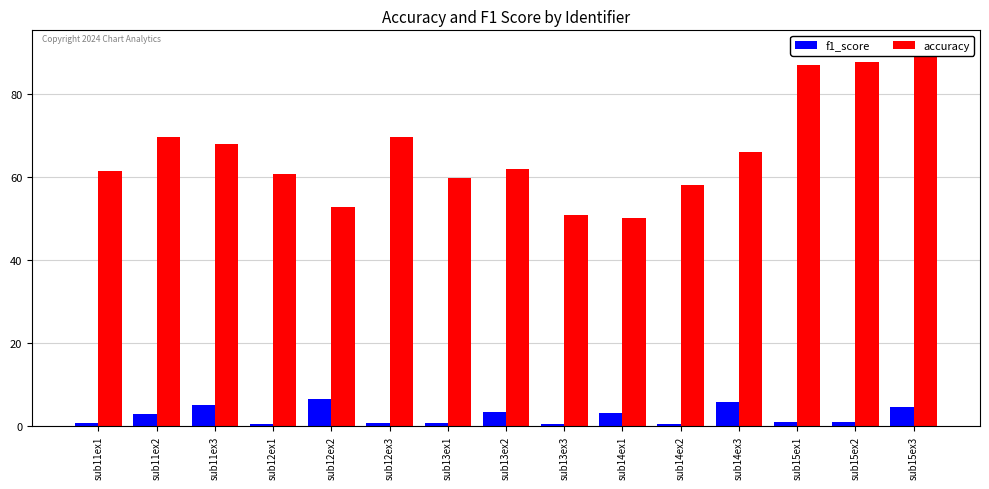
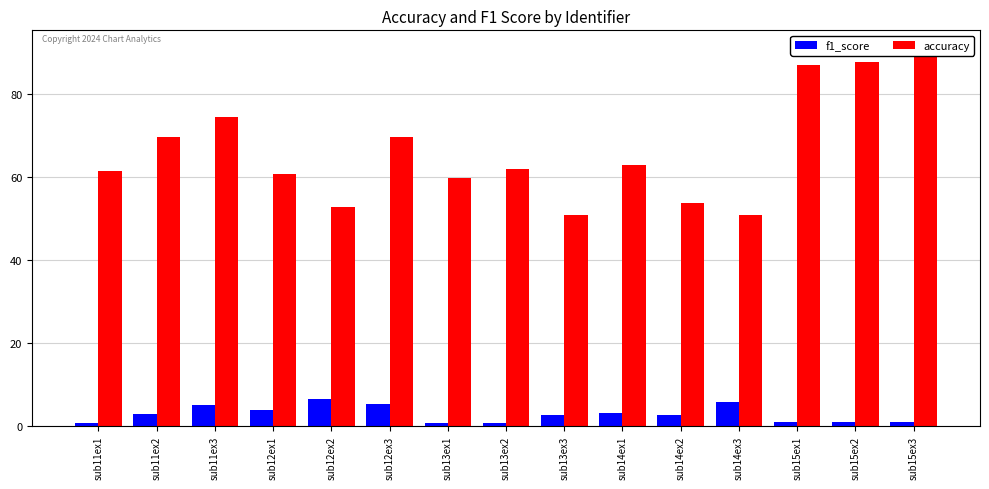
accuracy, sub11ex3: 68 -> 75
f1_score, sub12ex1: 1 -> 4
f1_score, sub12ex3: 1 -> 5
f1_score, sub13ex2: 3 -> 1
f1_score, sub13ex3: 1 -> 3
accuracy, sub14ex1: 50 -> 63
f1_score, sub14ex2: 1 -> 3
accuracy, sub14ex2: 58 -> 54
accuracy, sub14ex3: 66 -> 51
f1_score, sub15ex3: 4 -> 1
